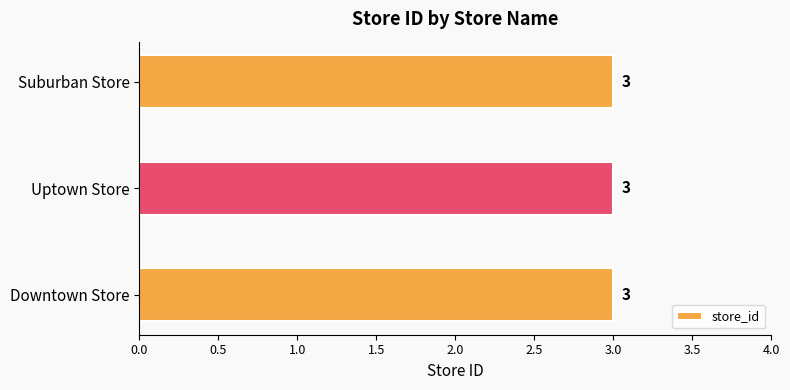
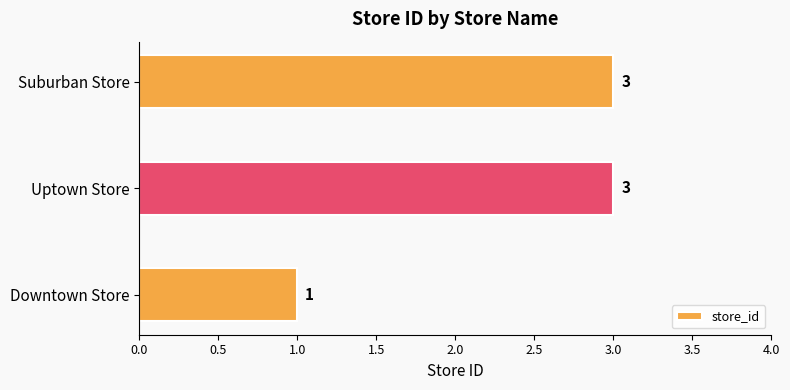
Downtown Store: 3 -> 1
